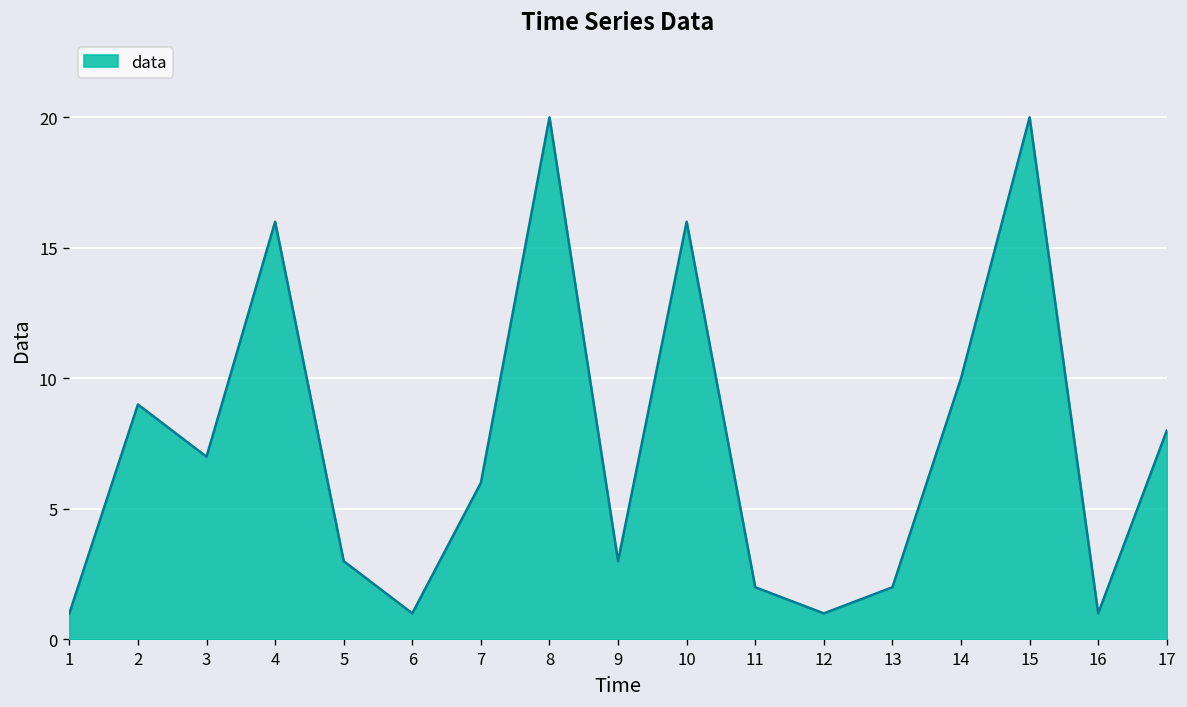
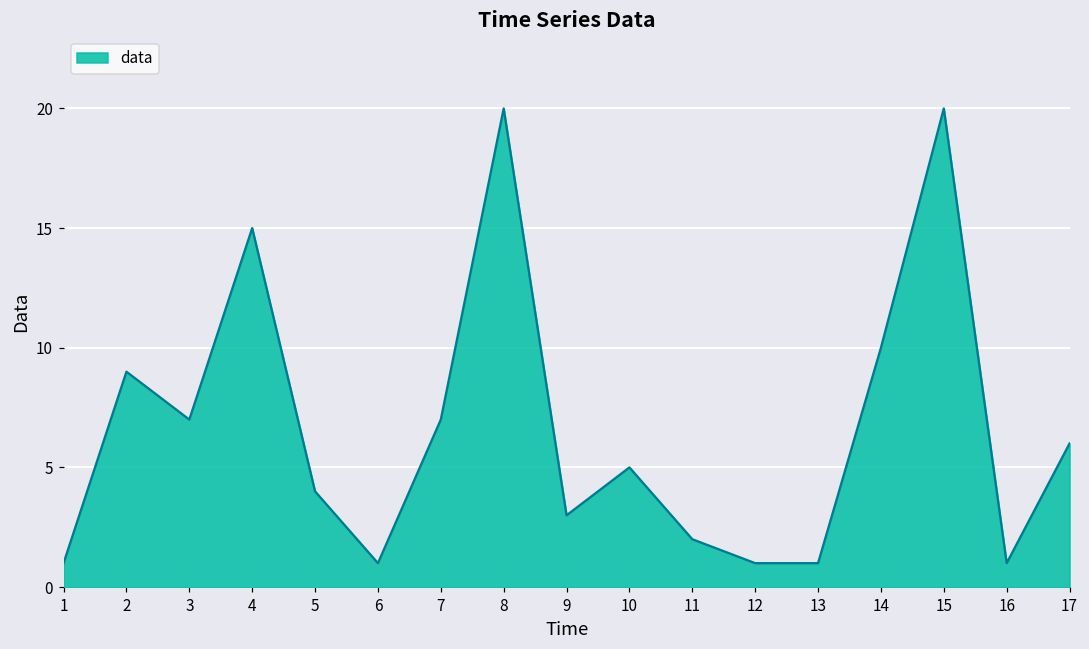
4: 16 -> 15
5: 3 -> 4
7: 6 -> 7
10: 16 -> 5
13: 2 -> 1
17: 8 -> 6
